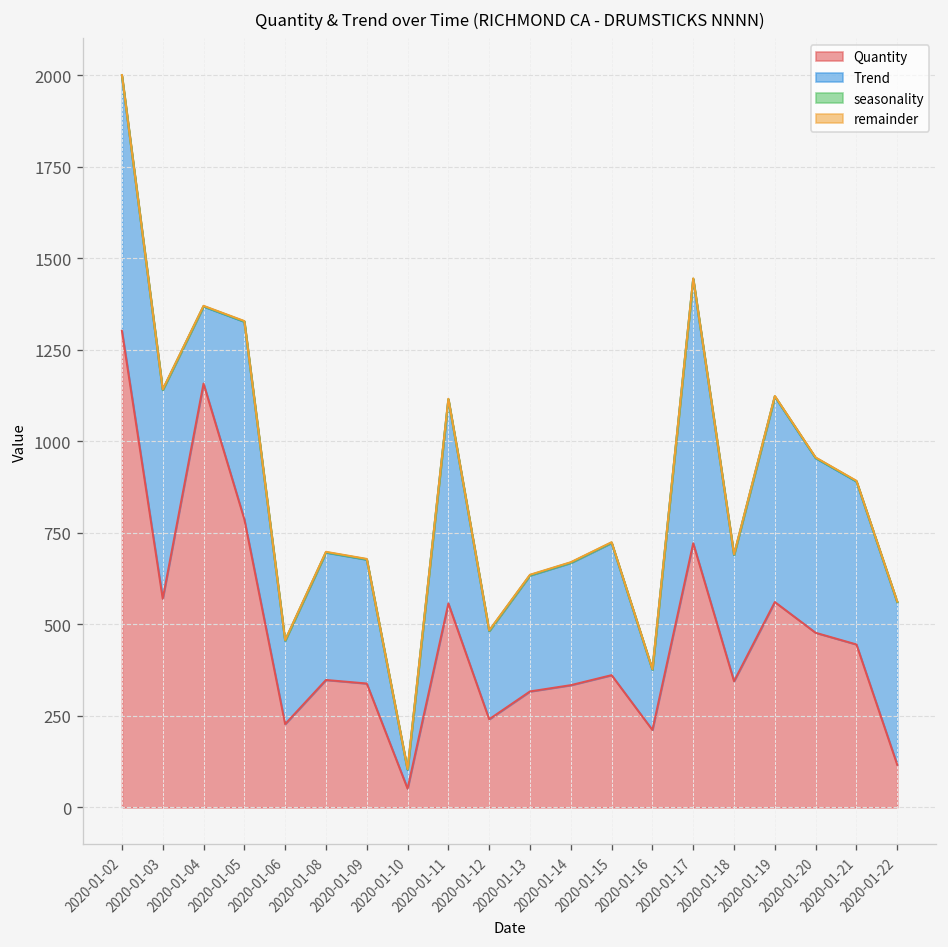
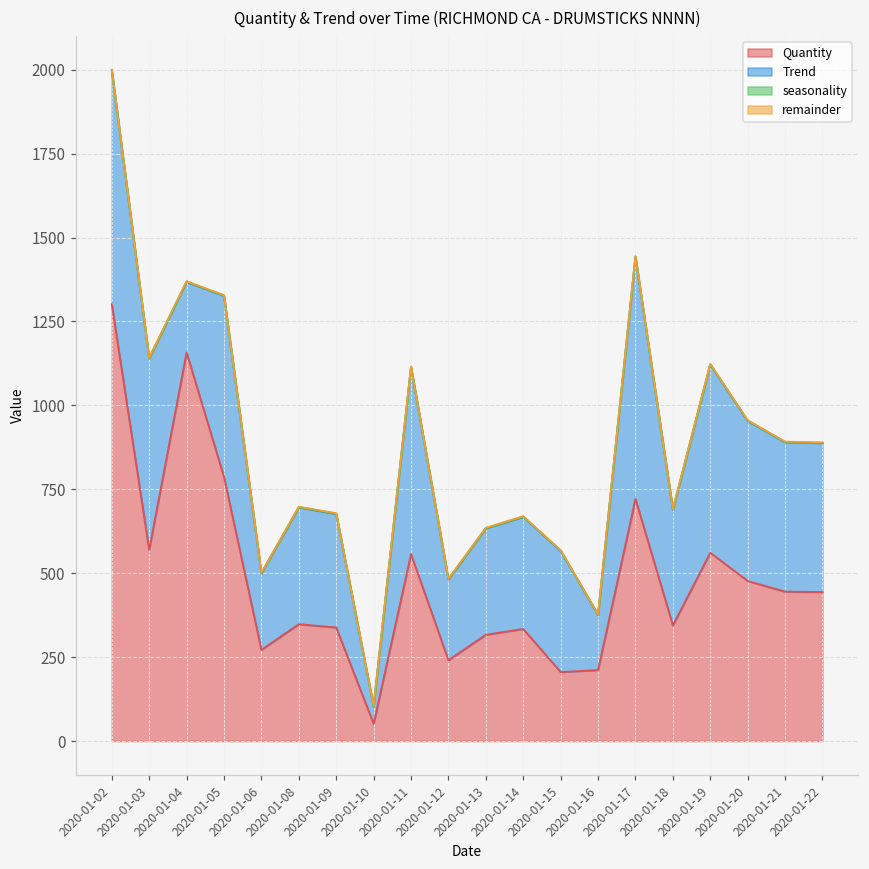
Quantity, 2020-01-06: 230 -> 270
Quantity, 2020-01-15: 360 -> 210
Quantity, 2020-01-22: 120 -> 440
